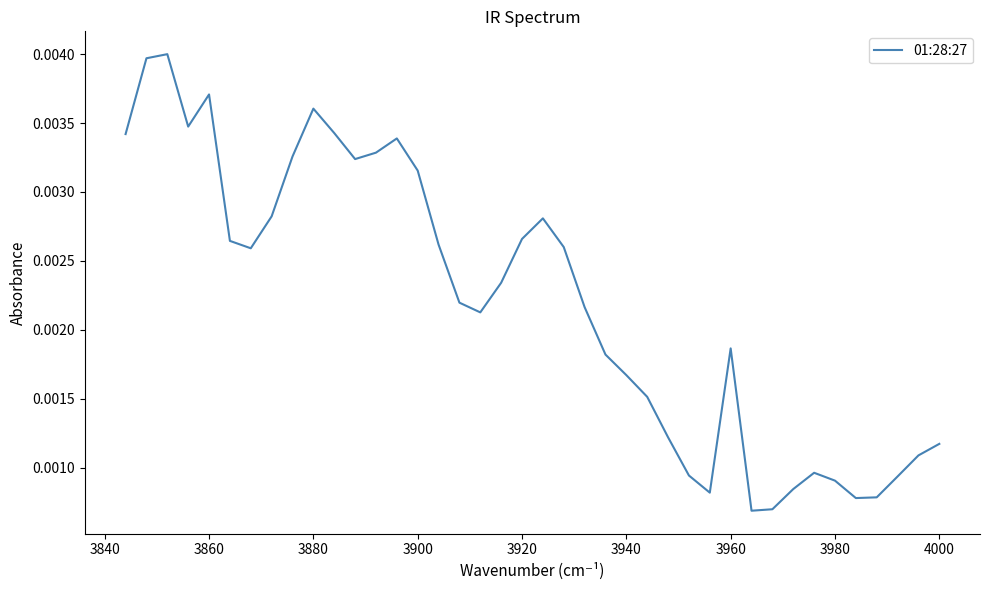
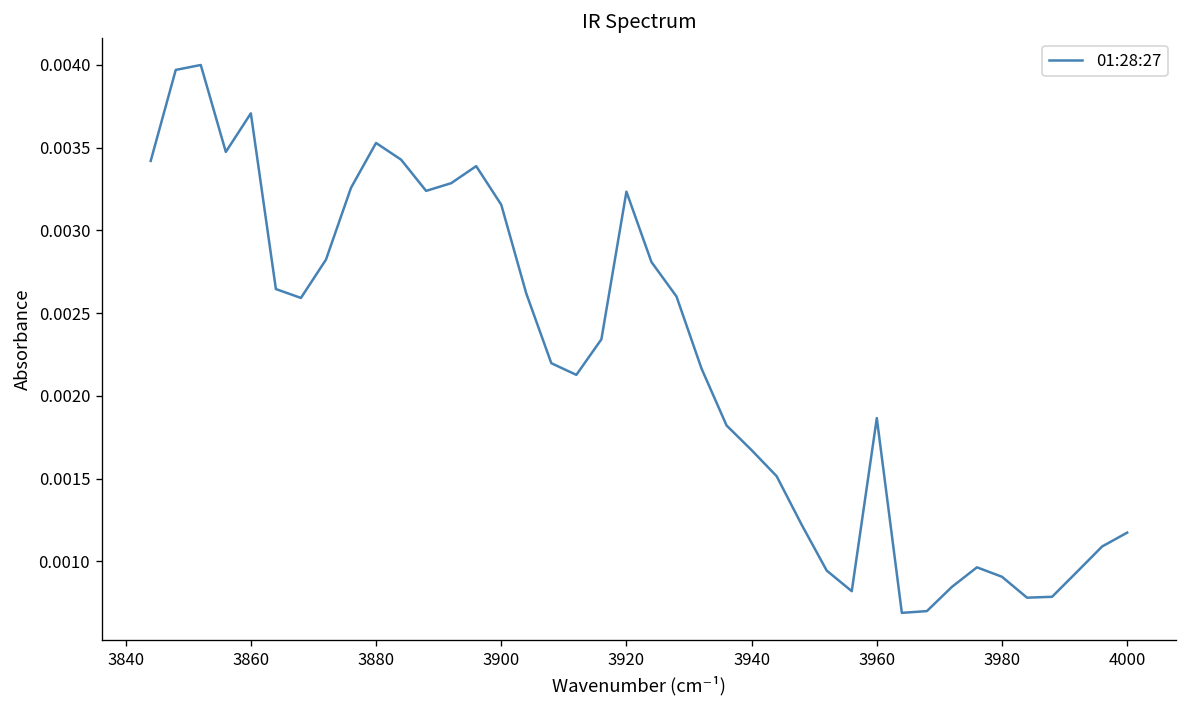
3880: 0.00360 -> 0.00353
3920: 0.00266 -> 0.00323
